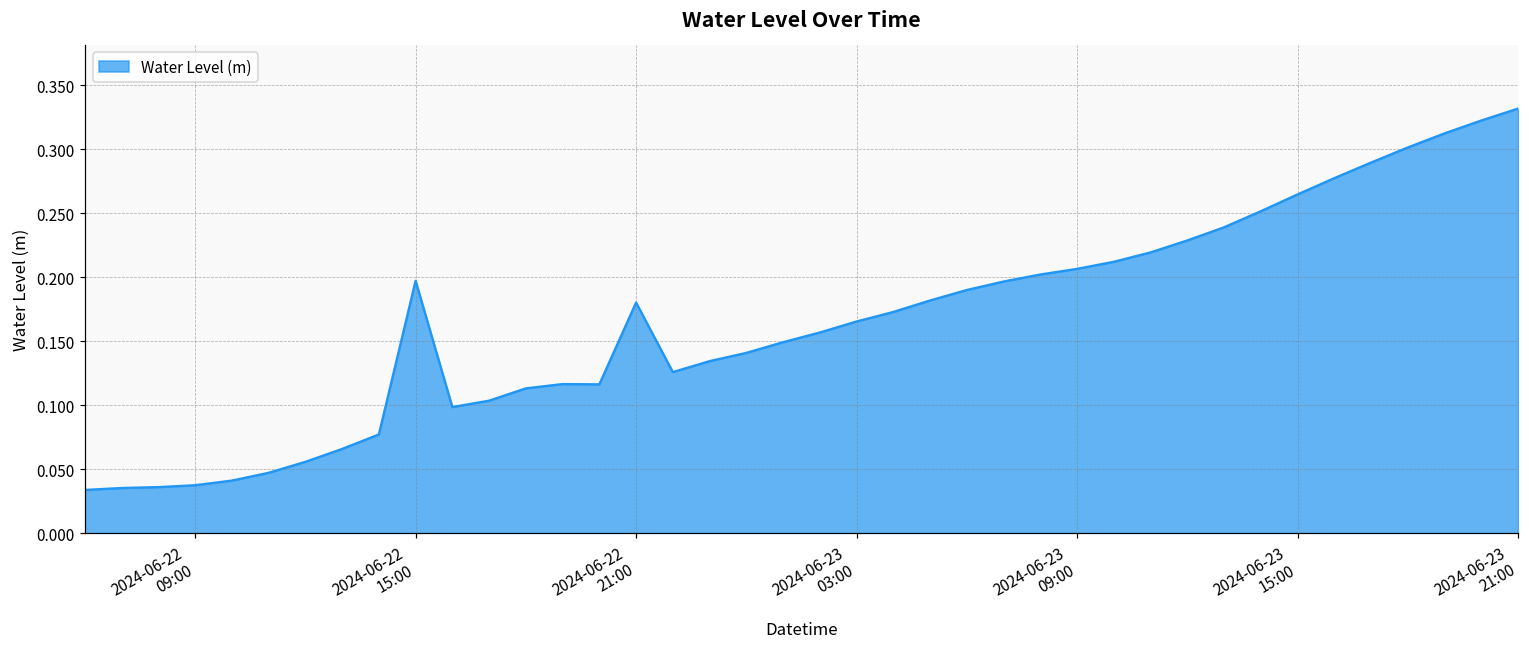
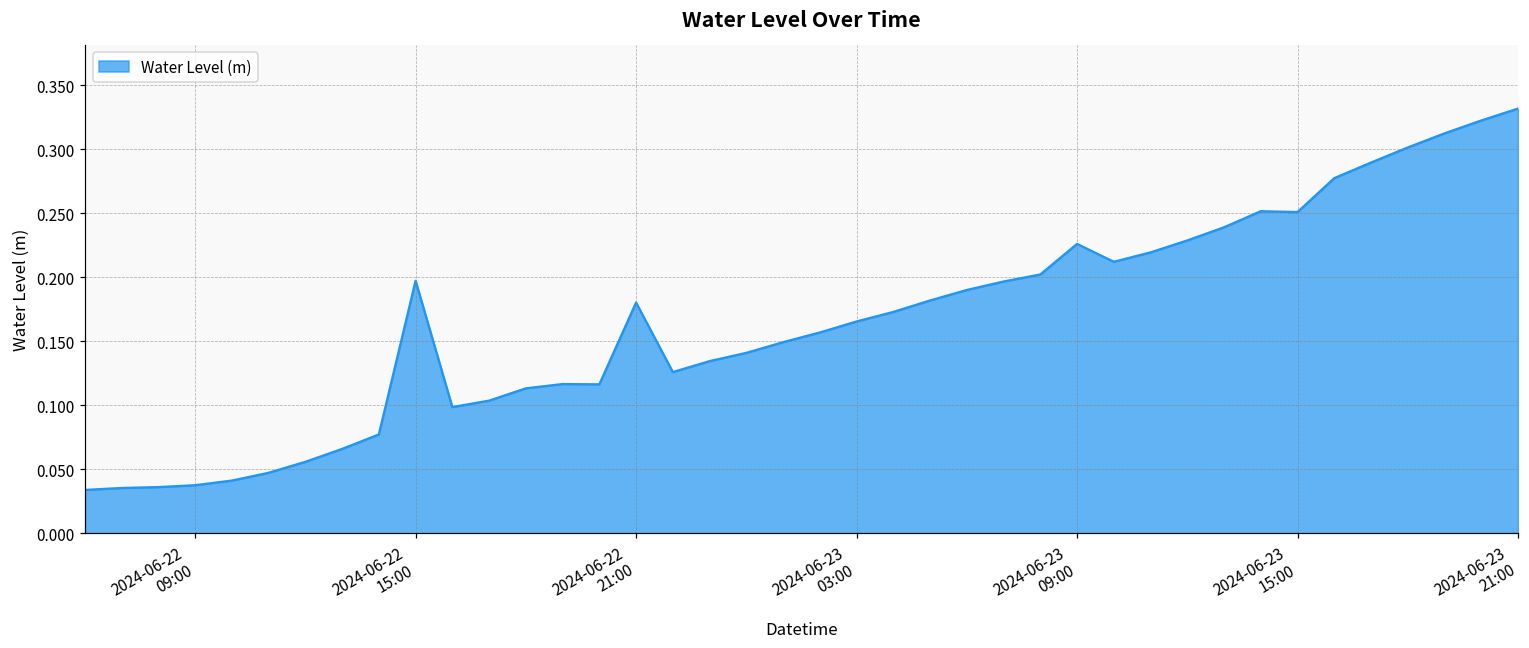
2024-06-23 09:00: 0.207 -> 0.226
2024-06-23 15:00: 0.265 -> 0.251
